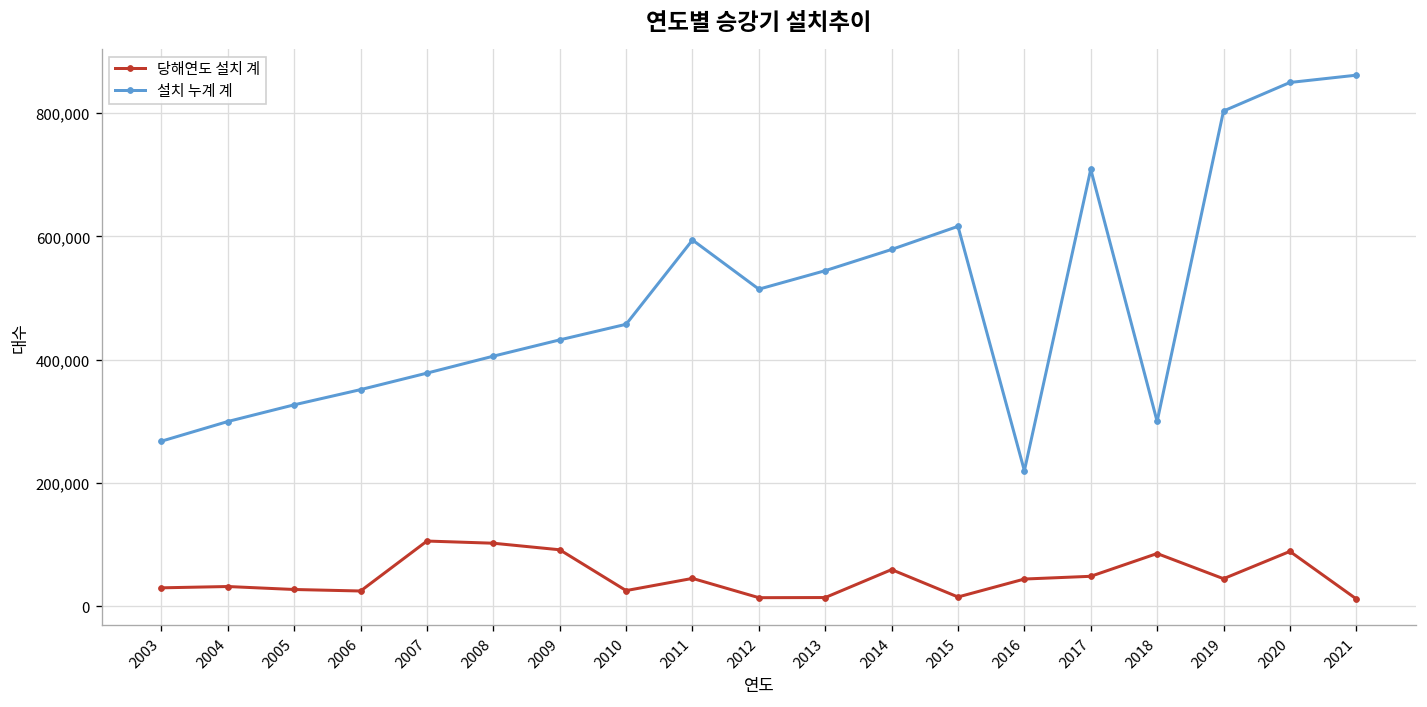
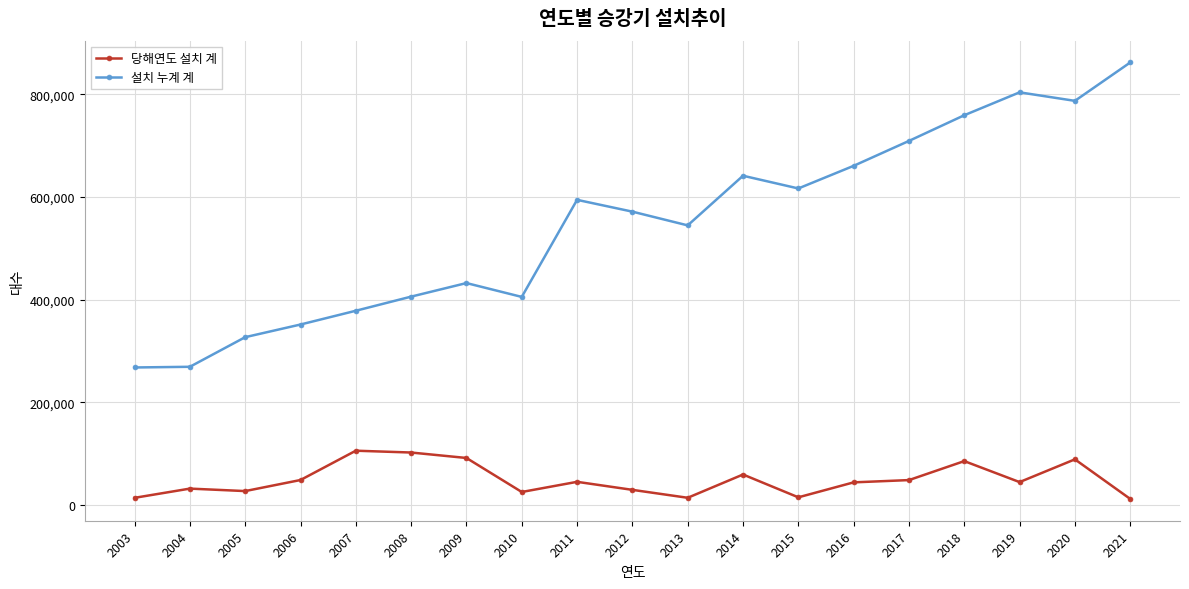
당해연도 설치 계, 2003: 30,000 -> 10,000
설치 누계 계, 2004: 300,000 -> 270,000
당해연도 설치 계, 2006: 20,000 -> 50,000
설치 누계 계, 2010: 460,000 -> 410,000
당해연도 설치 계, 2012: 10,000 -> 30,000
설치 누계 계, 2012: 510,000 -> 570,000
설치 누계 계, 2014: 580,000 -> 640,000
설치 누계 계, 2016: 220,000 -> 660,000
설치 누계 계, 2018: 300,000 -> 760,000
설치 누계 계, 2020: 850,000 -> 790,000
